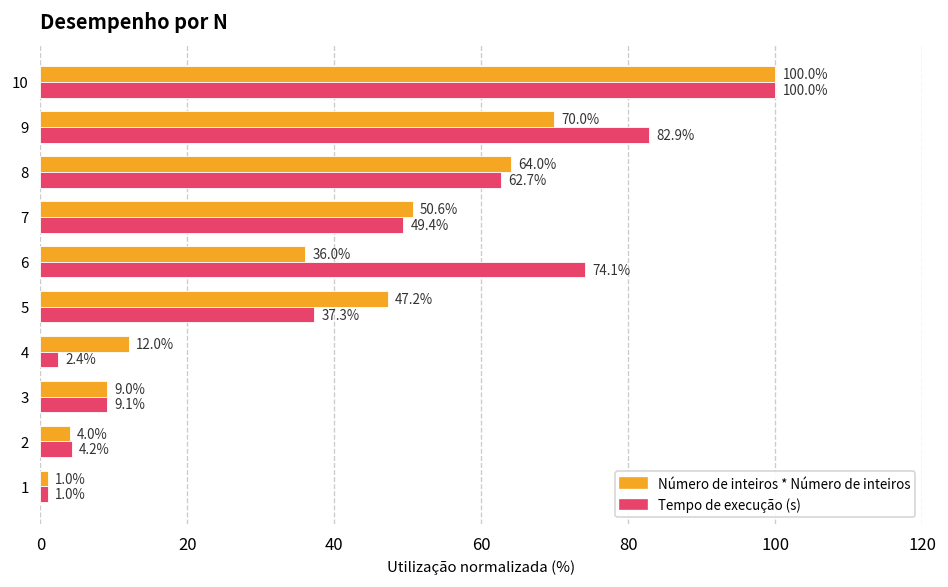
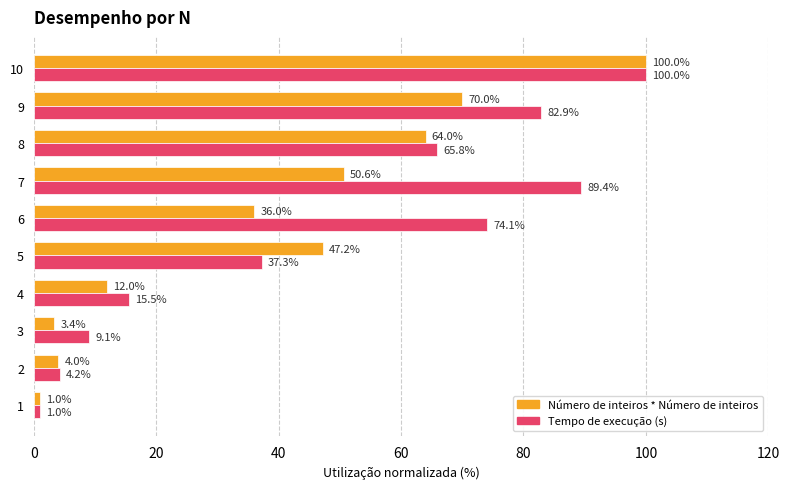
Tempo de execução (s), 8: 62.7% -> 65.8%
Tempo de execução (s), 7: 49.4% -> 89.4%
Tempo de execução (s), 4: 2.4% -> 15.5%
Número de inteiros * Número de inteiros, 3: 9.0% -> 3.4%
